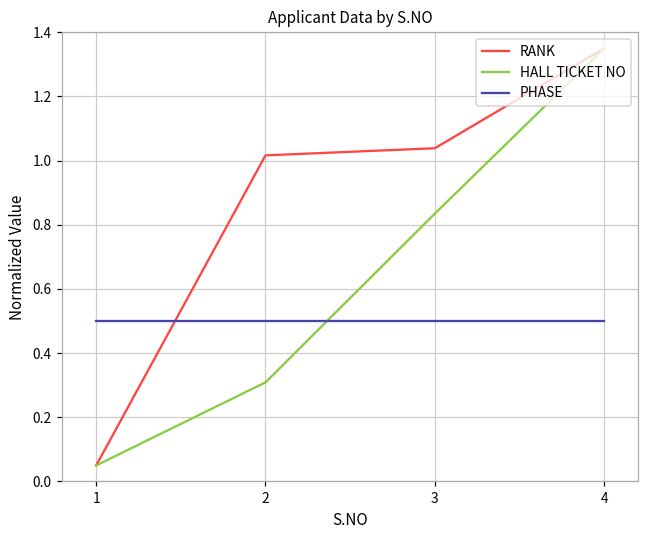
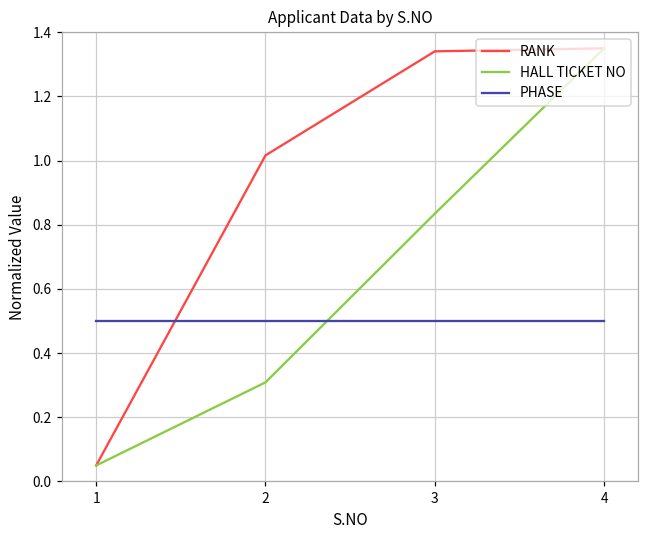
RANK, 3: 1.04 -> 1.34
